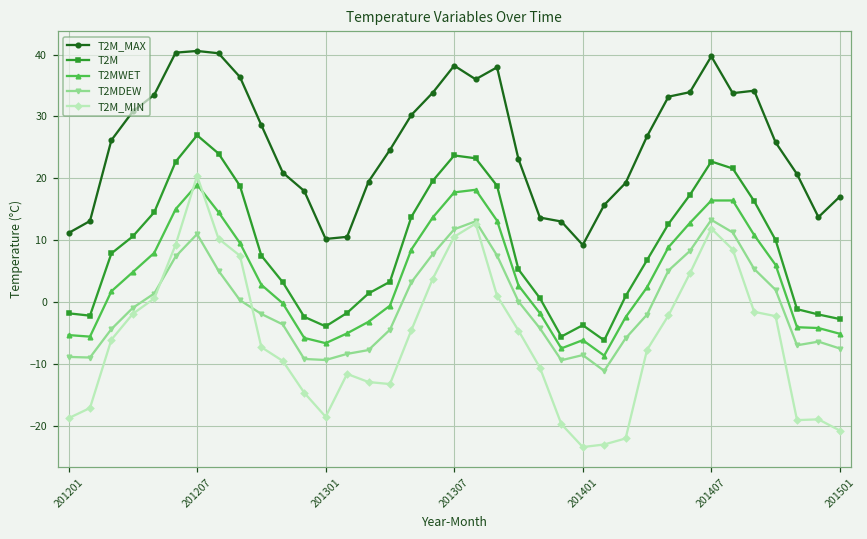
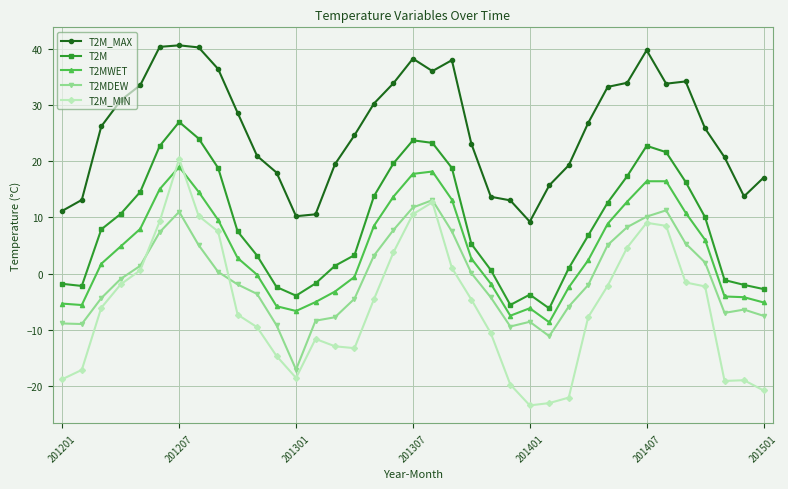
T2MDEW, 201301: -9 -> -17
T2MDEW, 201407: 13 -> 10
T2M_MIN, 201407: 12 -> 9
